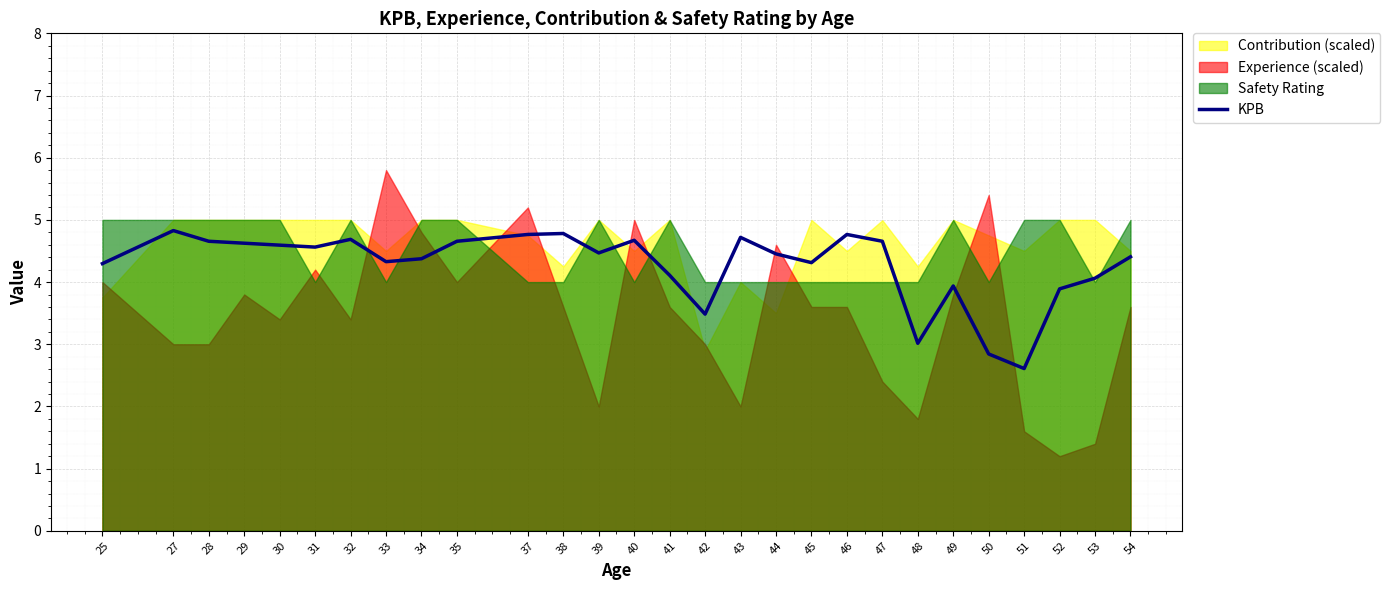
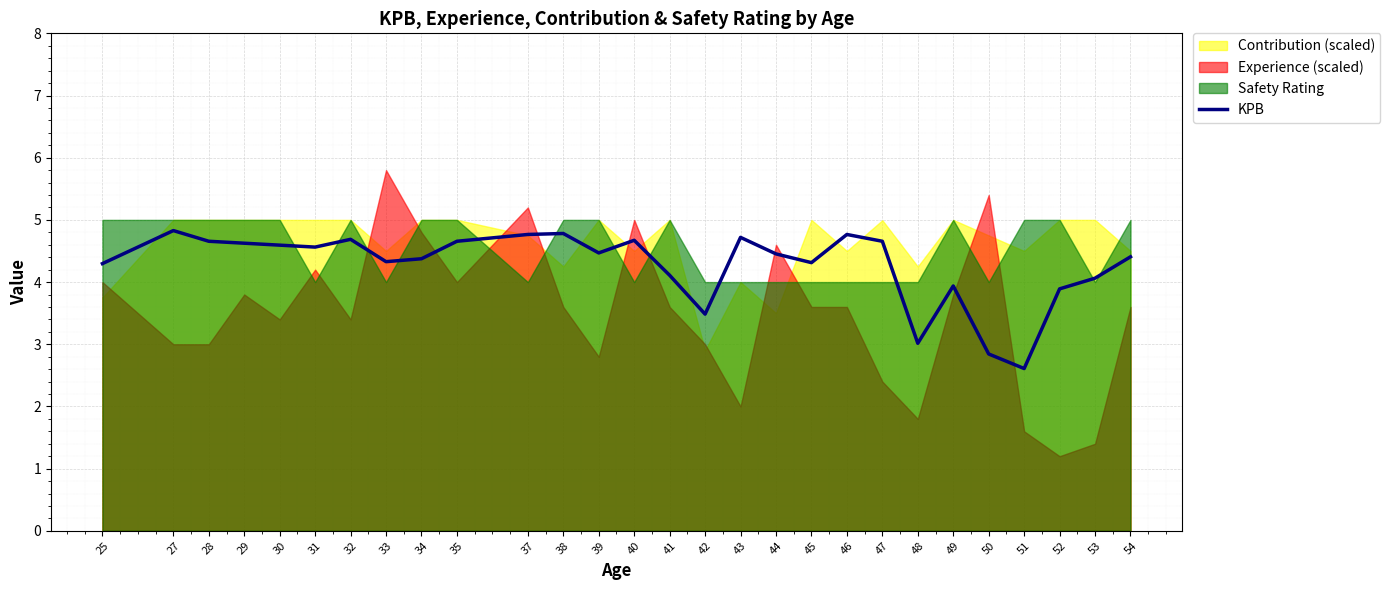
Safety Rating, 38: 4 -> 5
Experience (scaled), 39: 2.0 -> 2.8
